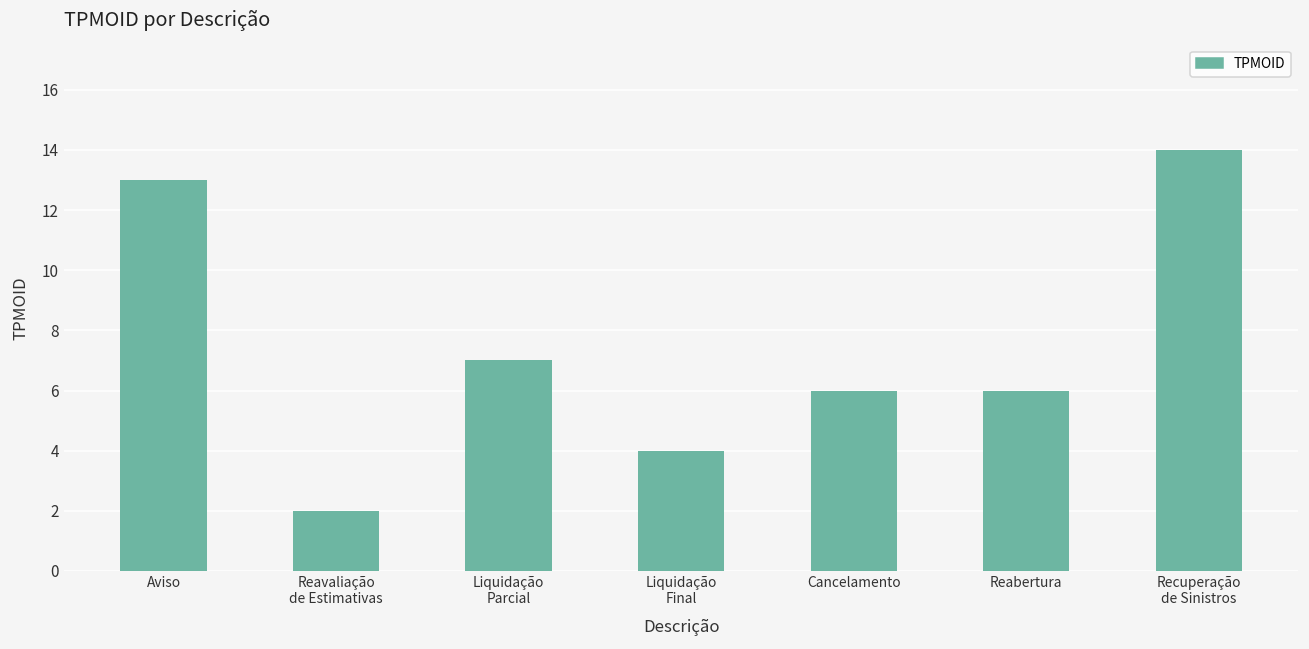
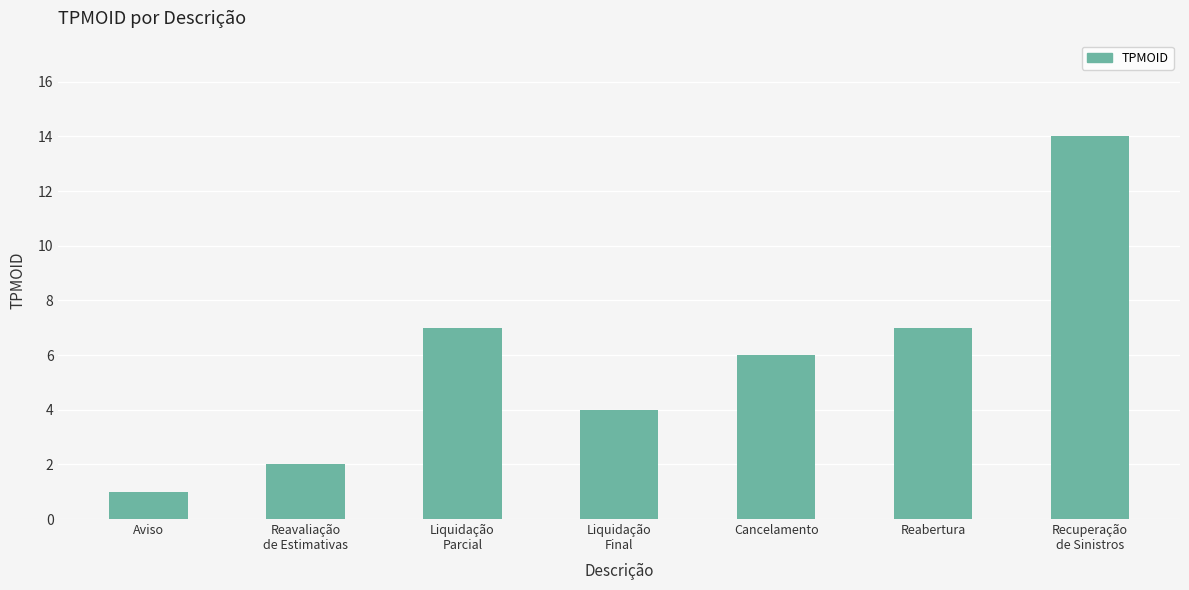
Aviso: 13 -> 1
Reabertura: 6 -> 7
